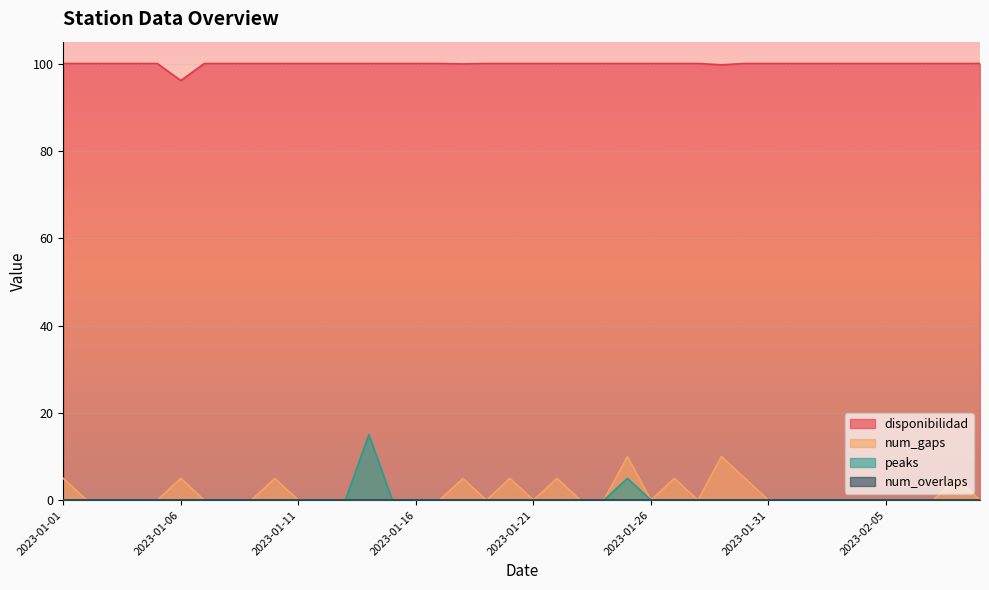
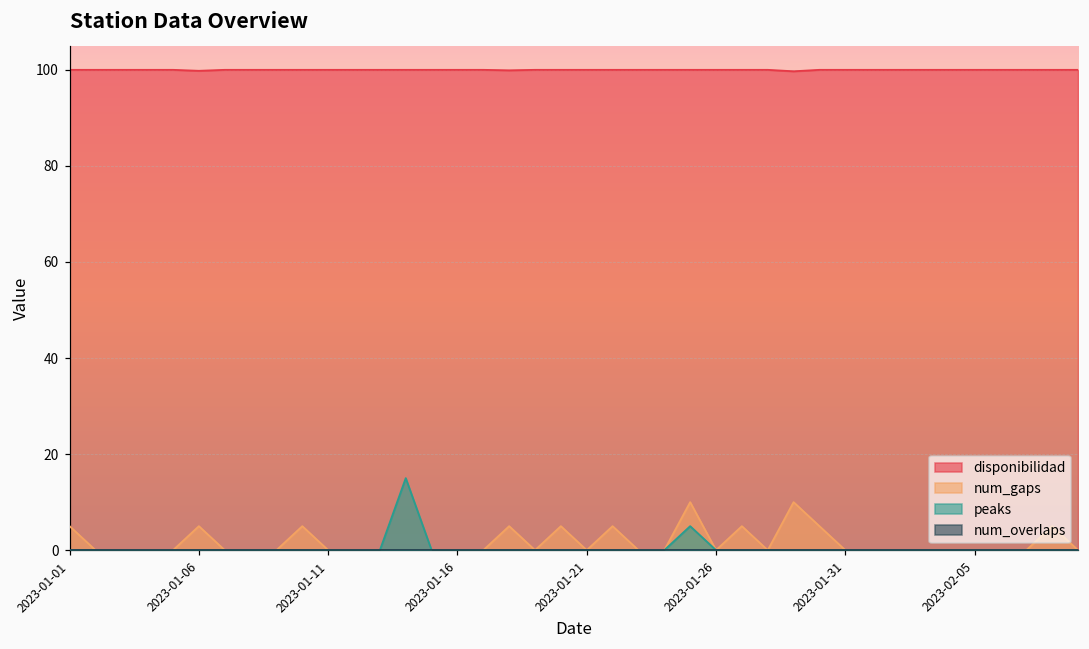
disponibilidad, 2023-01-06: 96 -> 100
